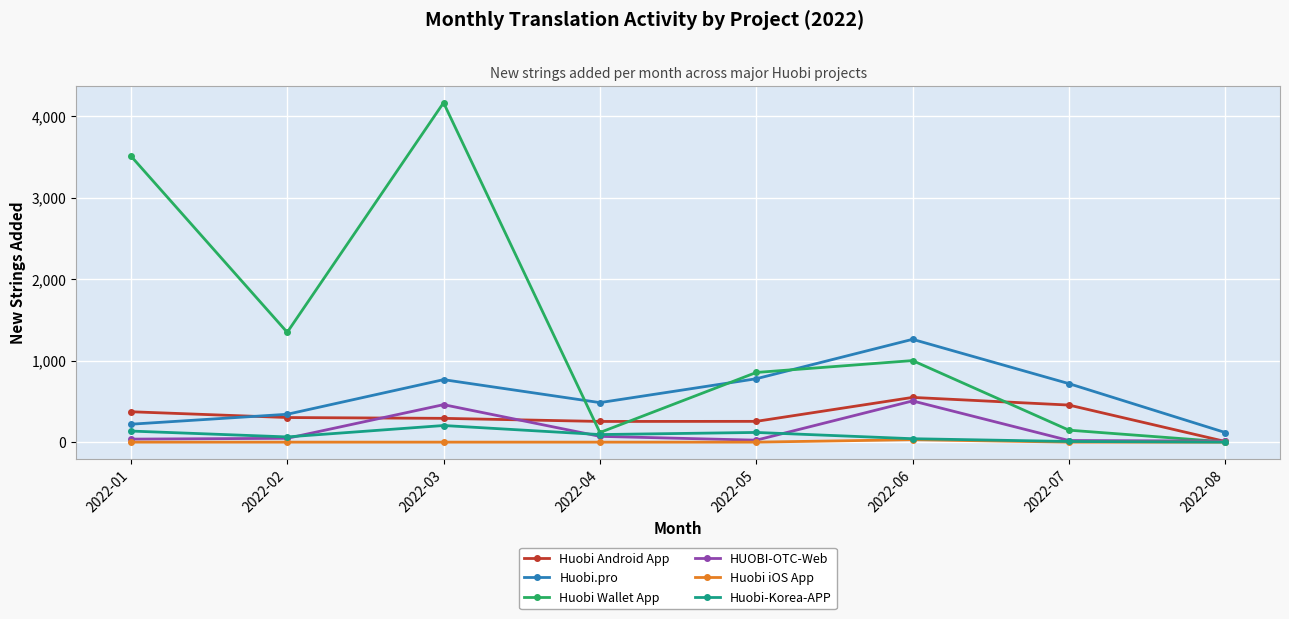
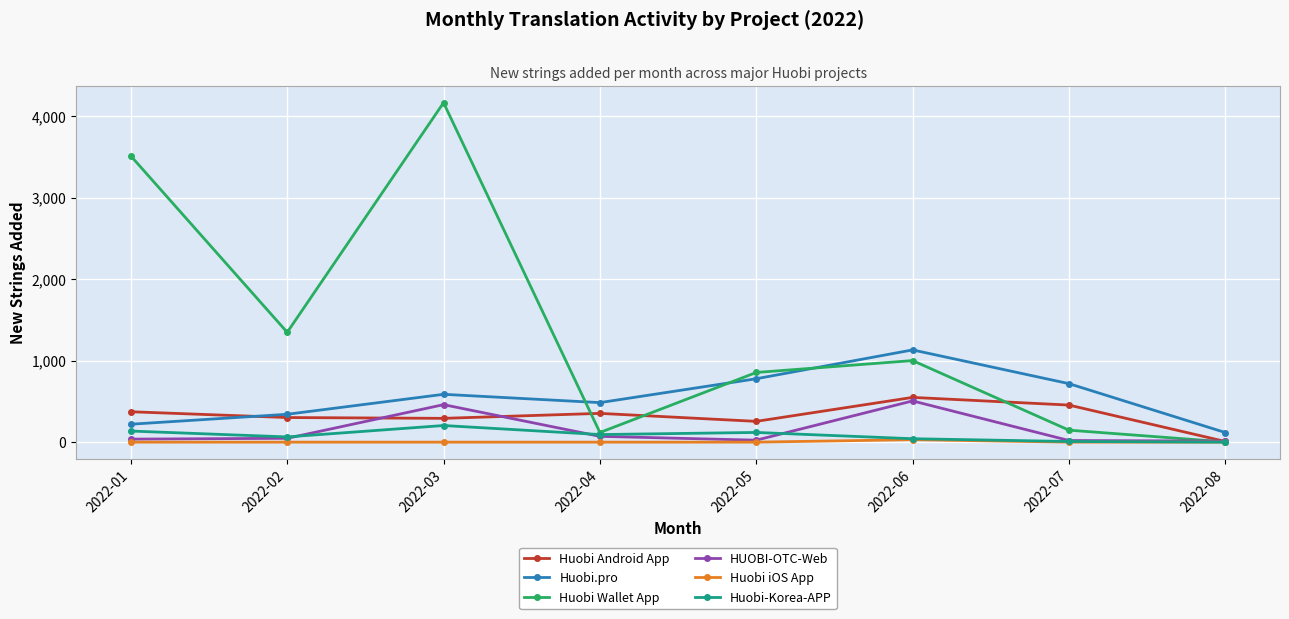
Huobi.pro, 2022-03: 800 -> 600
Huobi Android App, 2022-04: 300 -> 400
Huobi.pro, 2022-06: 1,300 -> 1,100
